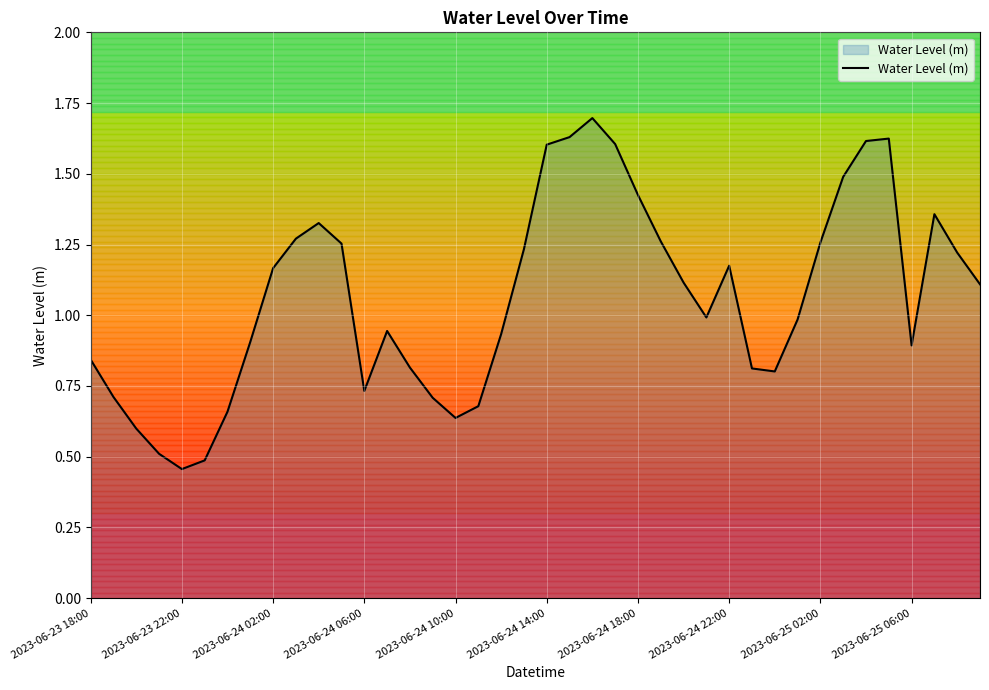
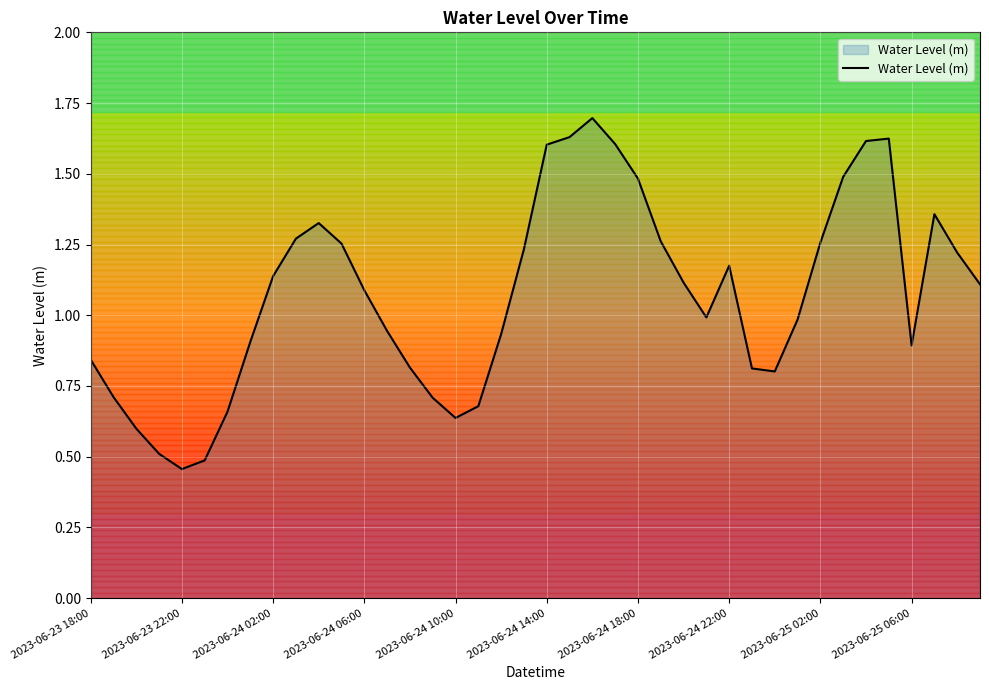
2023-06-24 02:00: 1.17 -> 1.14
2023-06-24 06:00: 0.73 -> 1.09
2023-06-24 18:00: 1.43 -> 1.48
